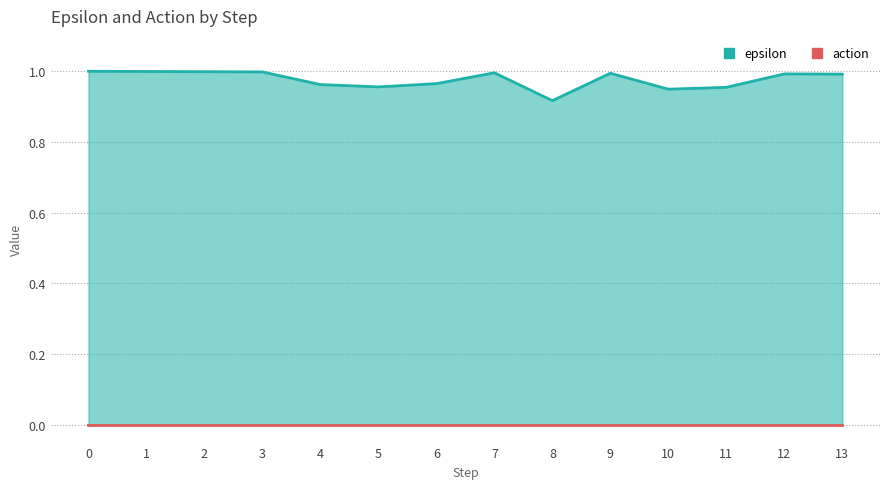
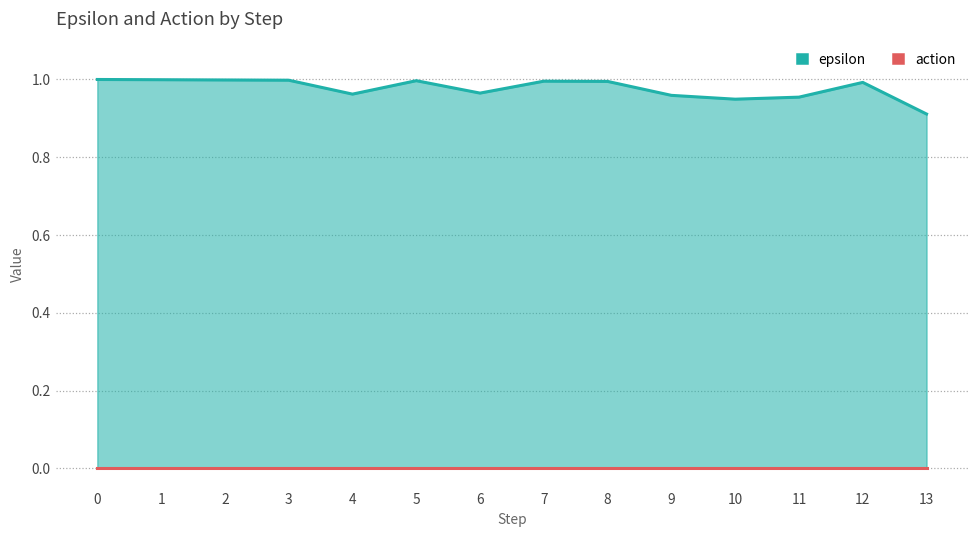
epsilon, 5: 0.96 -> 1.00
epsilon, 8: 0.92 -> 1.00
epsilon, 9: 0.99 -> 0.96
epsilon, 13: 0.99 -> 0.91
